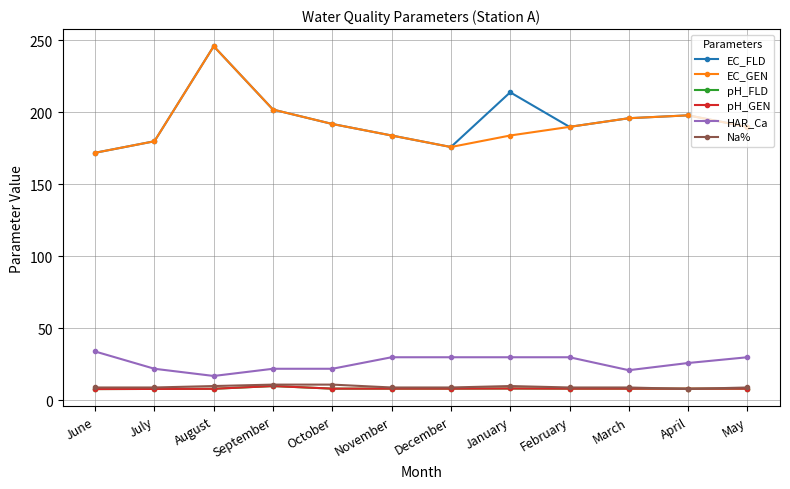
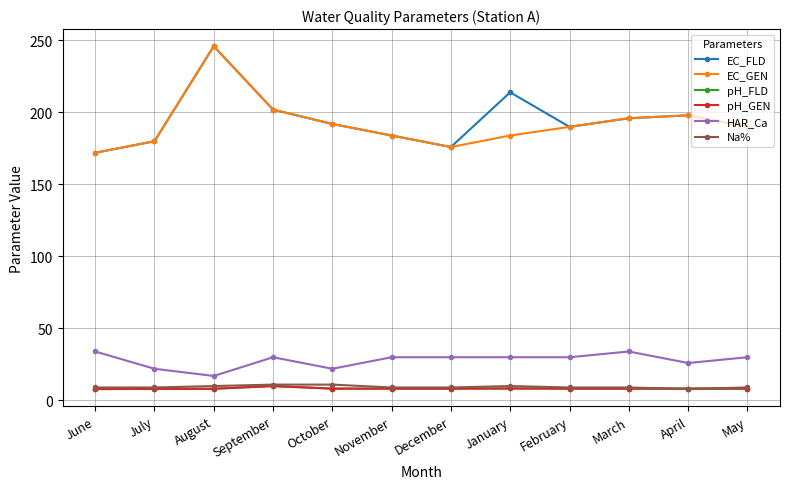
HAR_Ca, September: 22 -> 30
HAR_Ca, March: 21 -> 34
